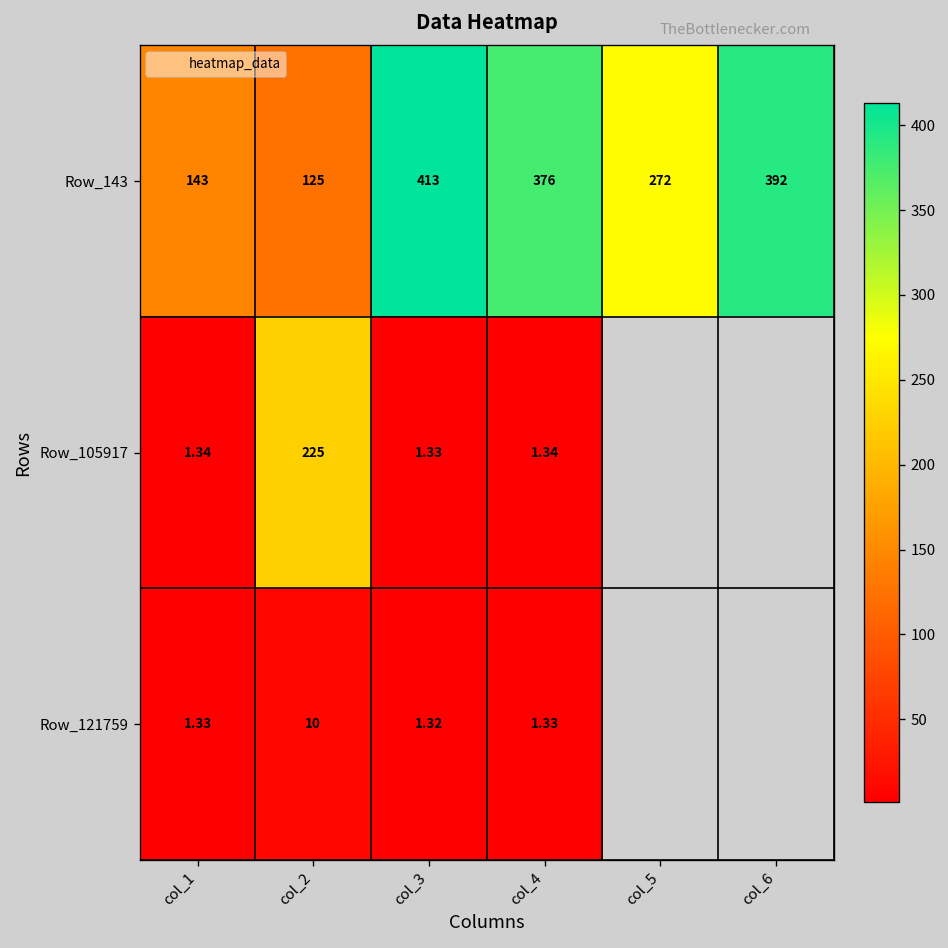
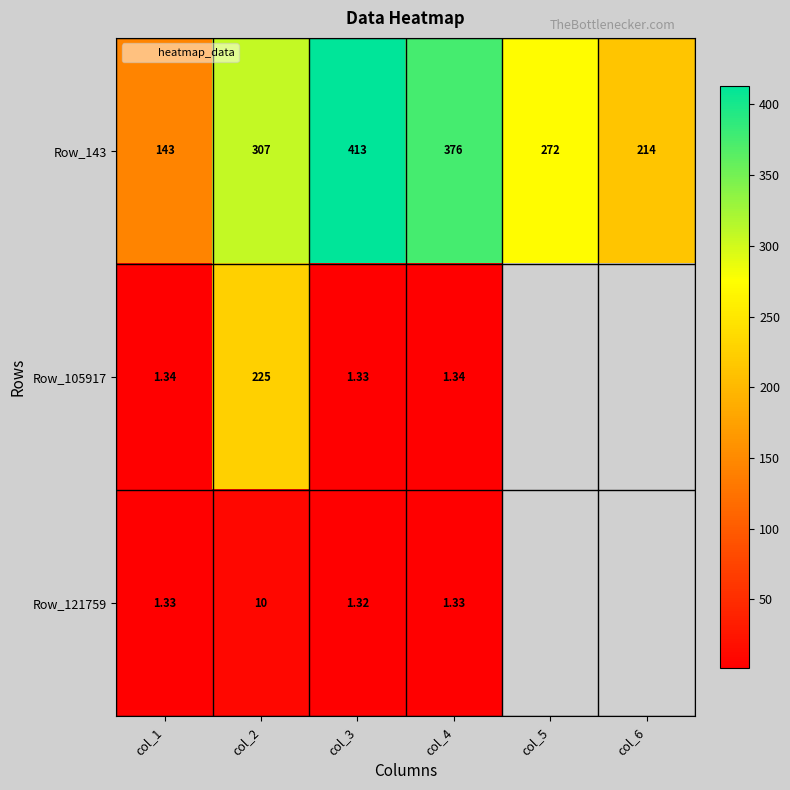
Row_143, col_2: 125 -> 307
Row_143, col_6: 392 -> 214
